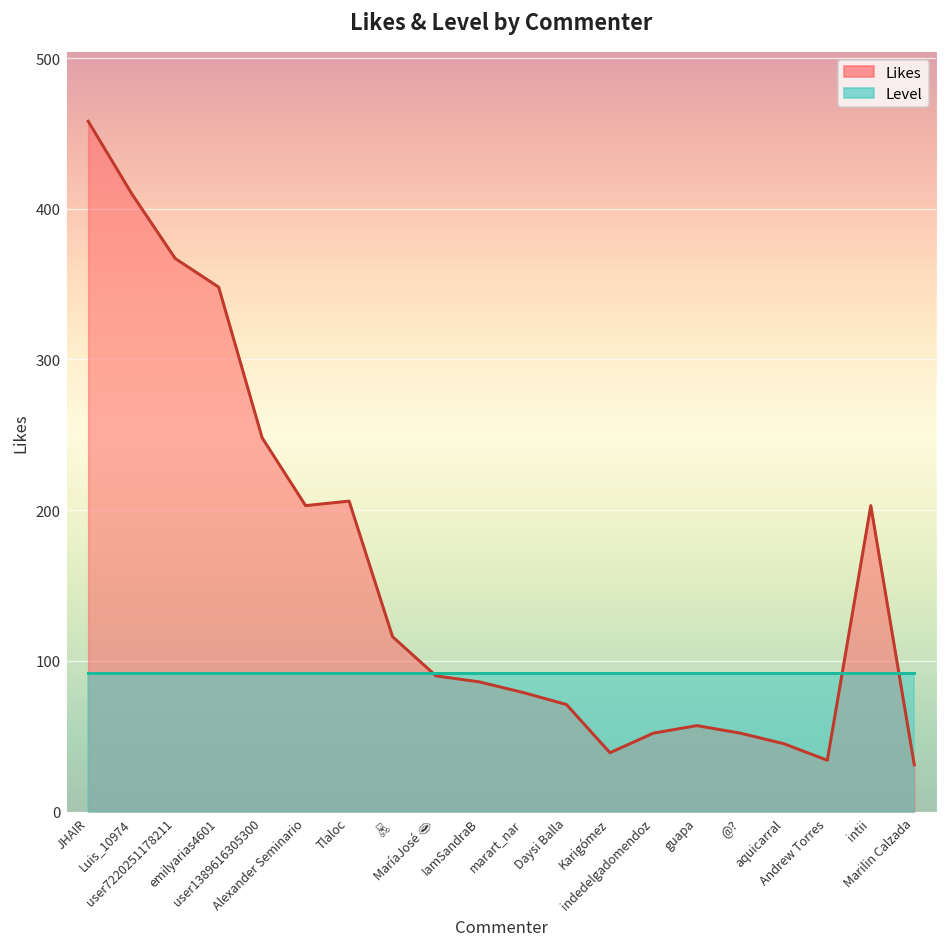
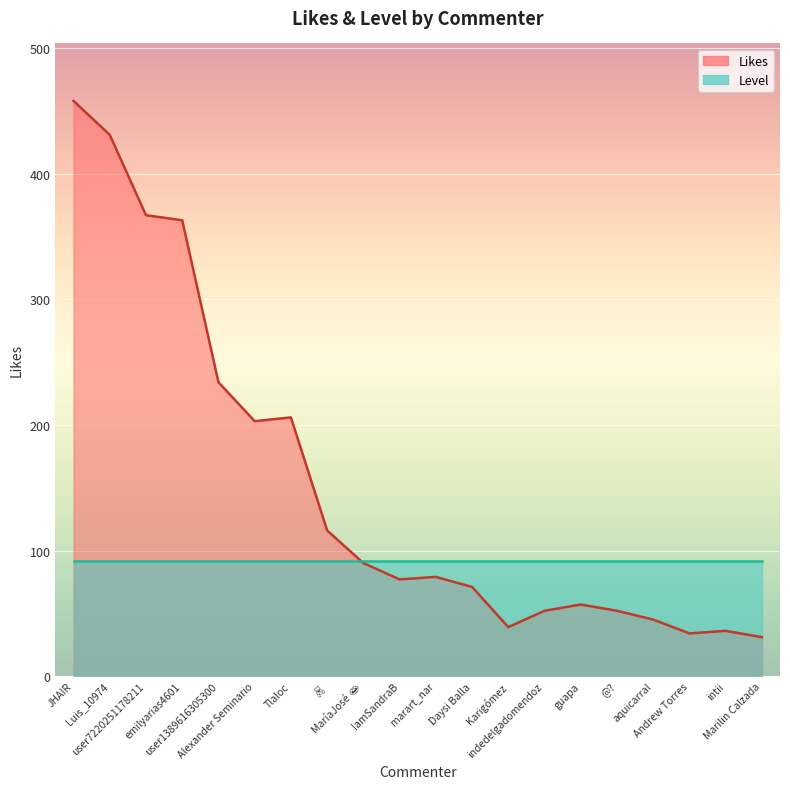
Likes, Luis_10974: 410 -> 431
Likes, emilyarias4601: 348 -> 363
Likes, user1389616305300: 248 -> 234
Likes, IamSandraB: 86 -> 77
Likes, intii: 203 -> 36
